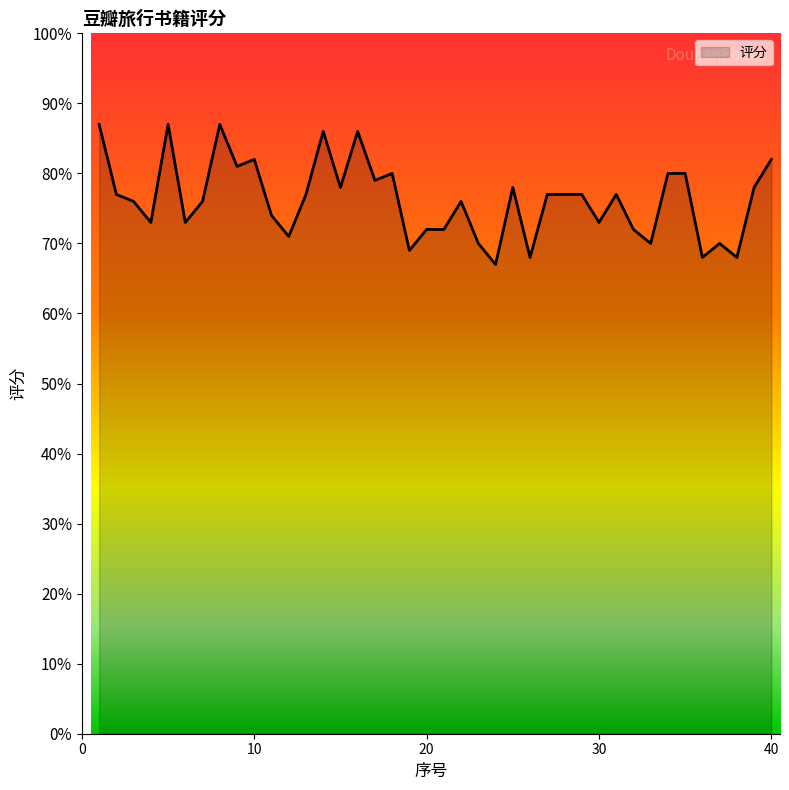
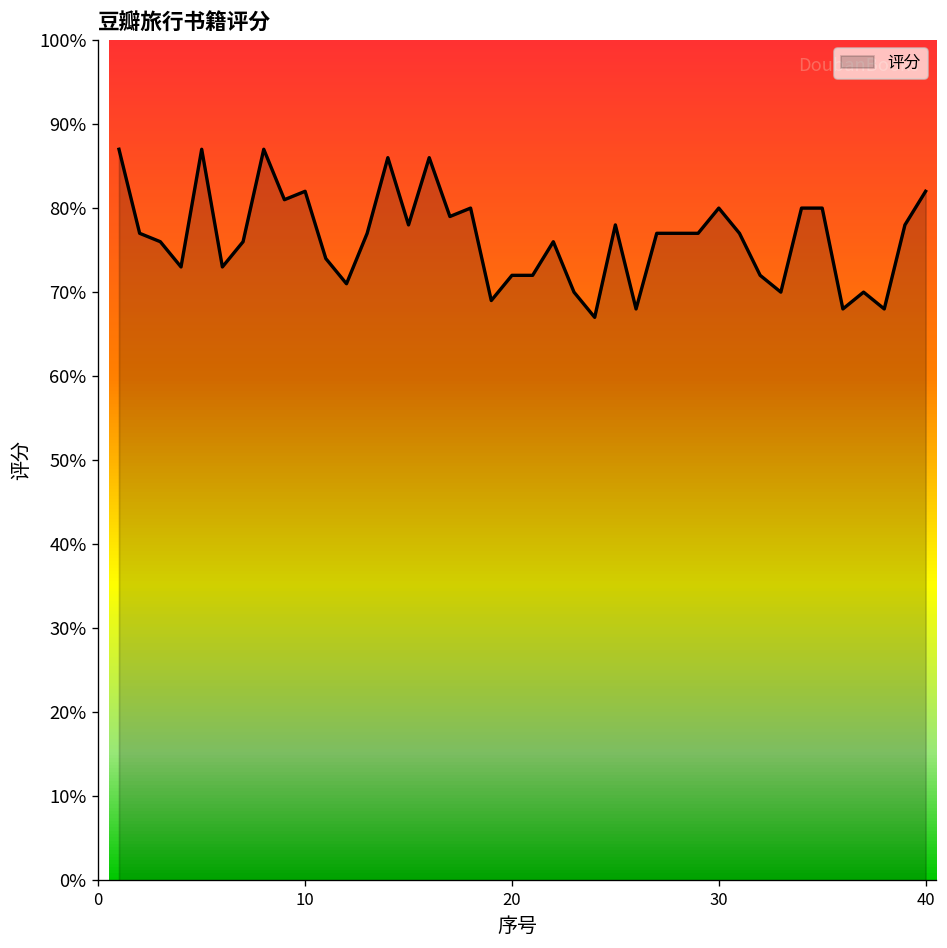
30: 73% -> 80%
